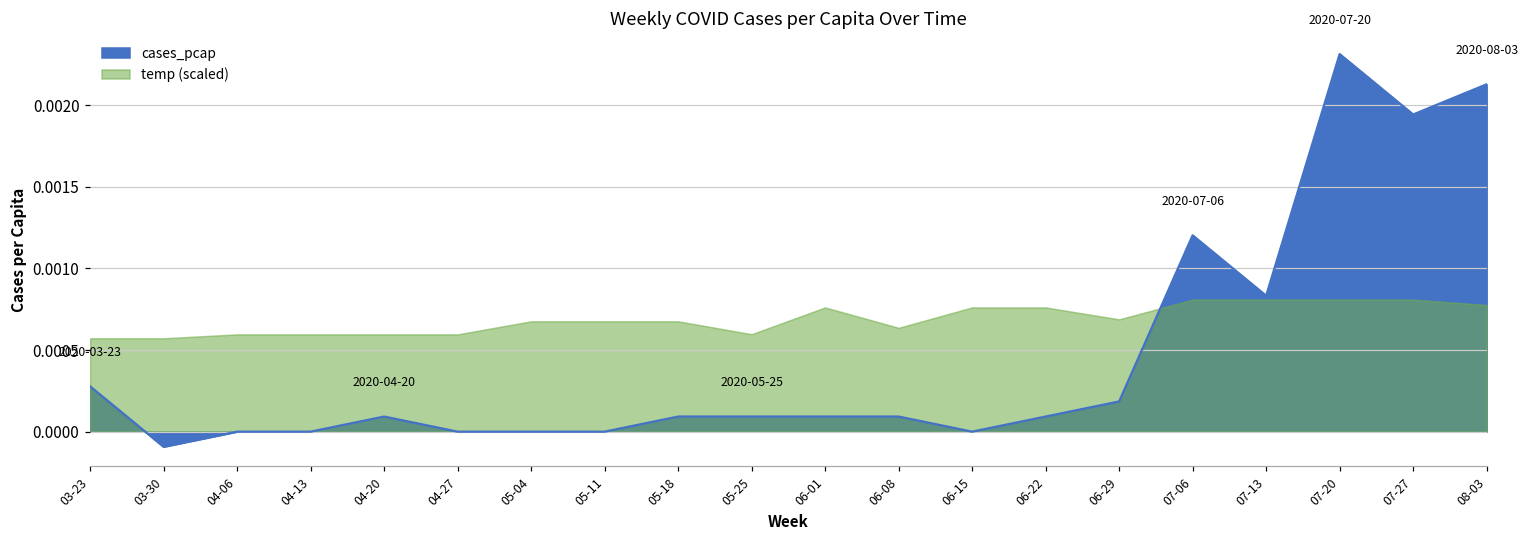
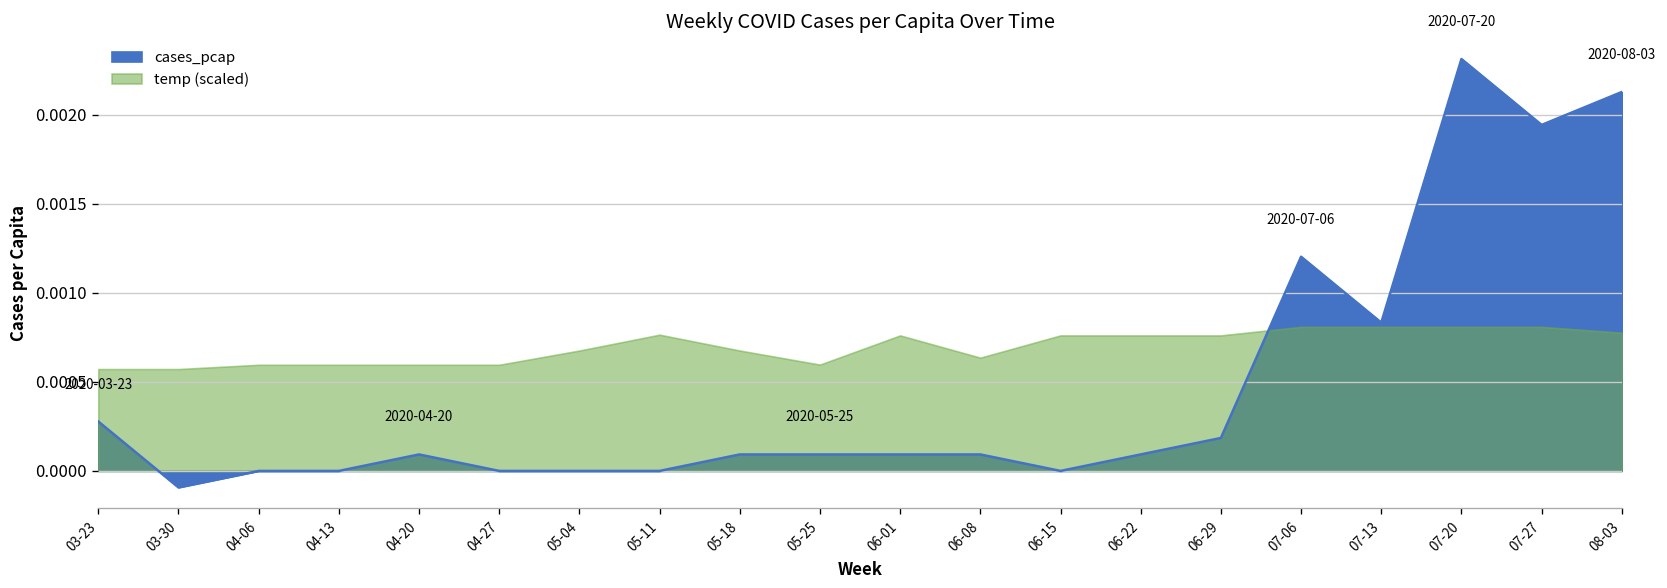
temp (scaled), 05-11: 0.00068 -> 0.00077
temp (scaled), 06-29: 0.00069 -> 0.00076
